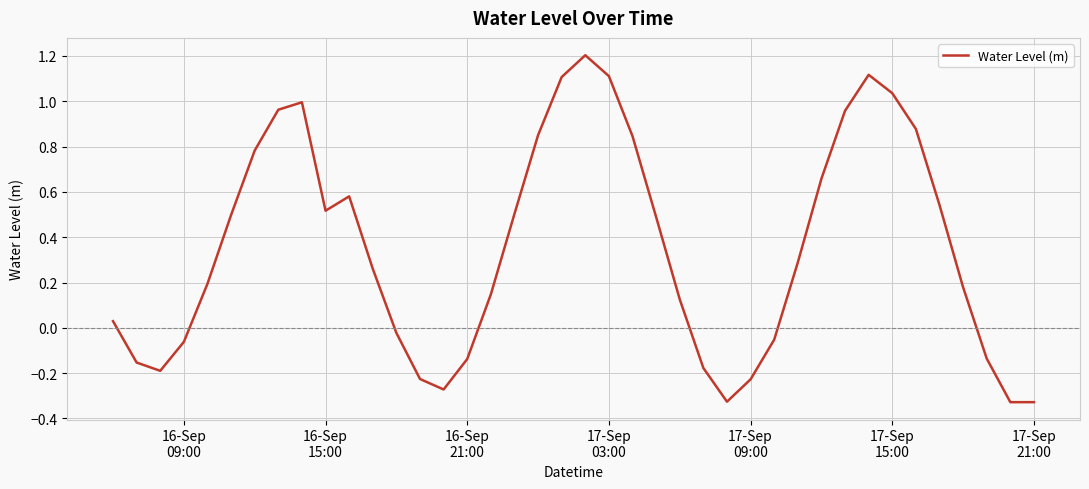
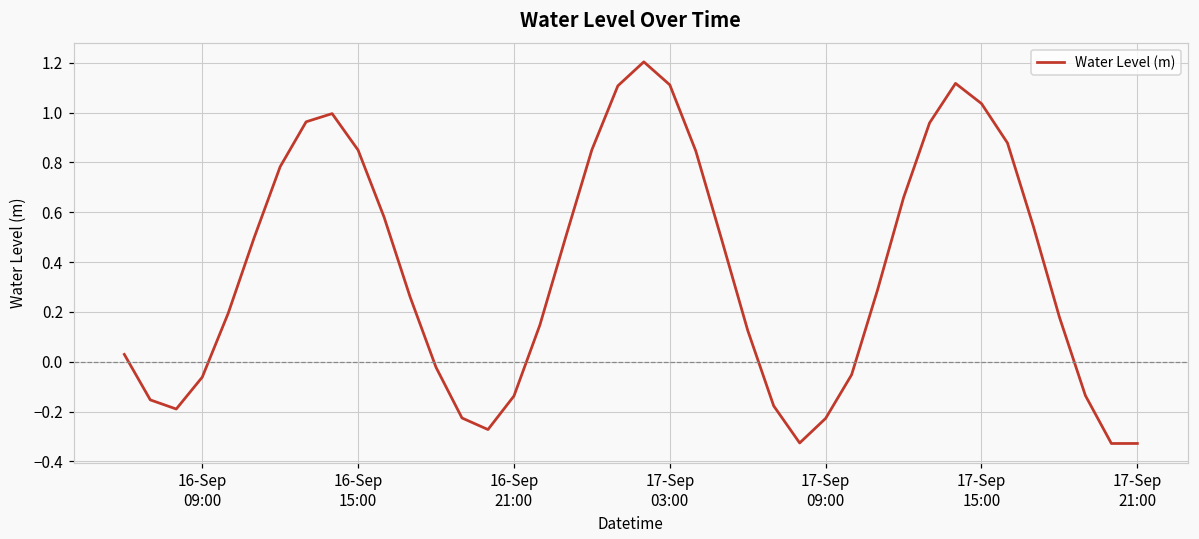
16-Sep 15:00: 0.52 -> 0.85
